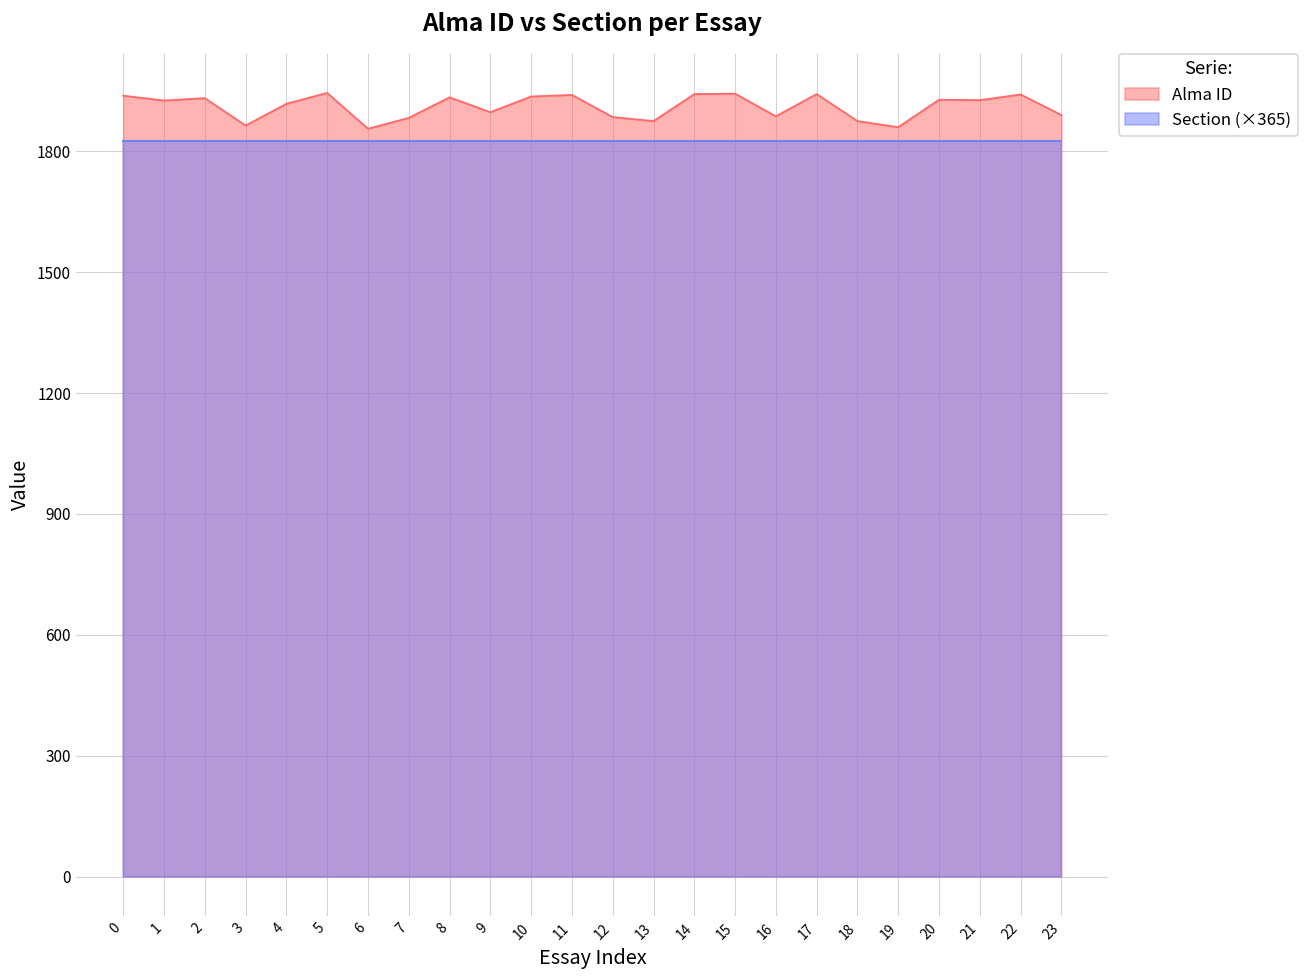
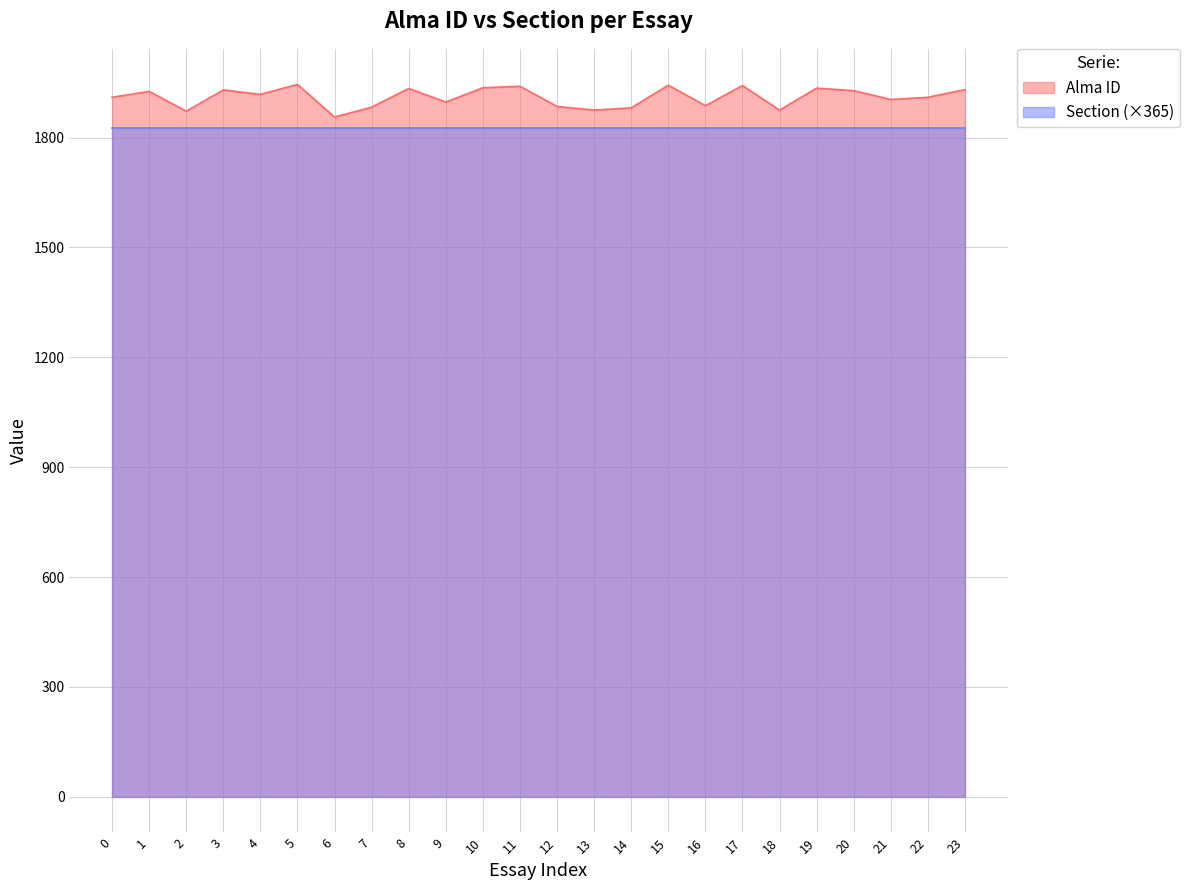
Alma ID, 0: 1940 -> 1910
Alma ID, 2: 1930 -> 1870
Alma ID, 3: 1860 -> 1930
Alma ID, 14: 1940 -> 1880
Alma ID, 19: 1860 -> 1940
Alma ID, 21: 1930 -> 1900
Alma ID, 22: 1940 -> 1910
Alma ID, 23: 1890 -> 1930
